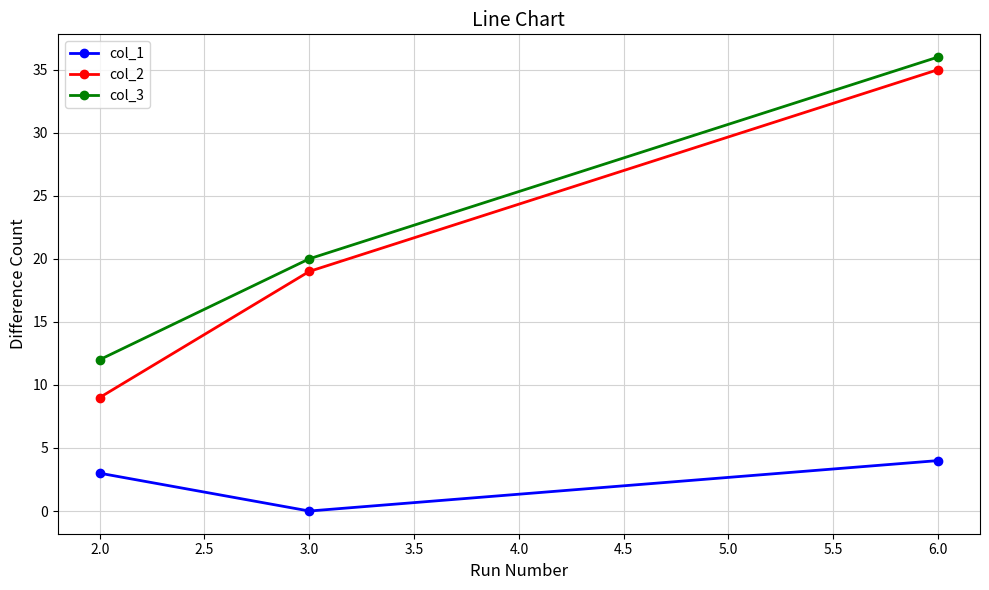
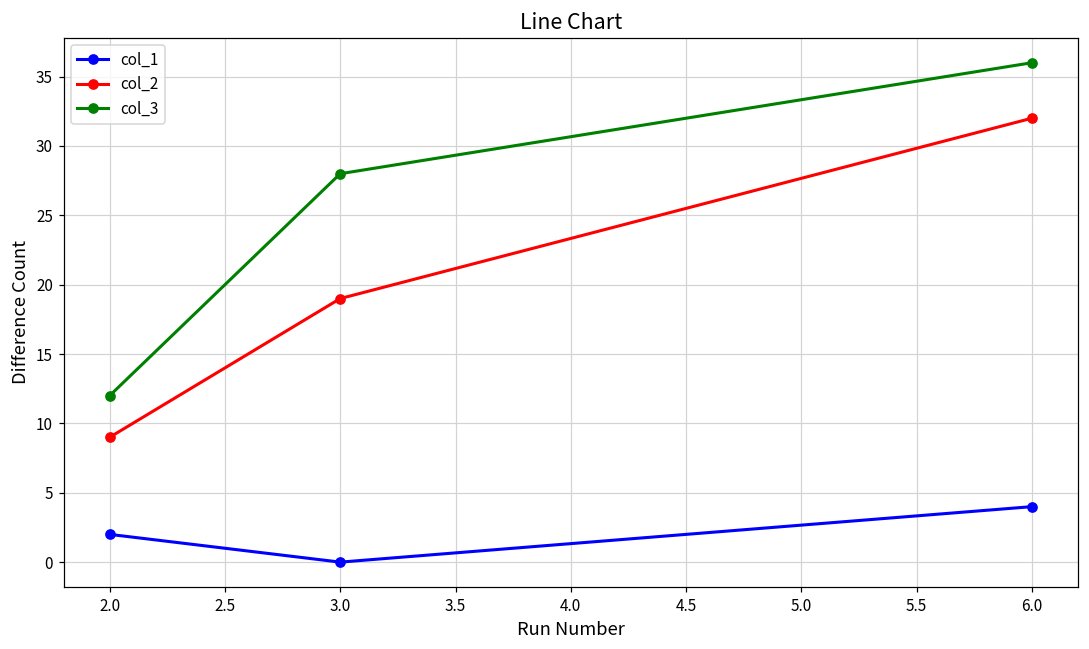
col_1, 2.0: 3 -> 2
col_3, 3.0: 20 -> 28
col_2, 6.0: 35 -> 32
